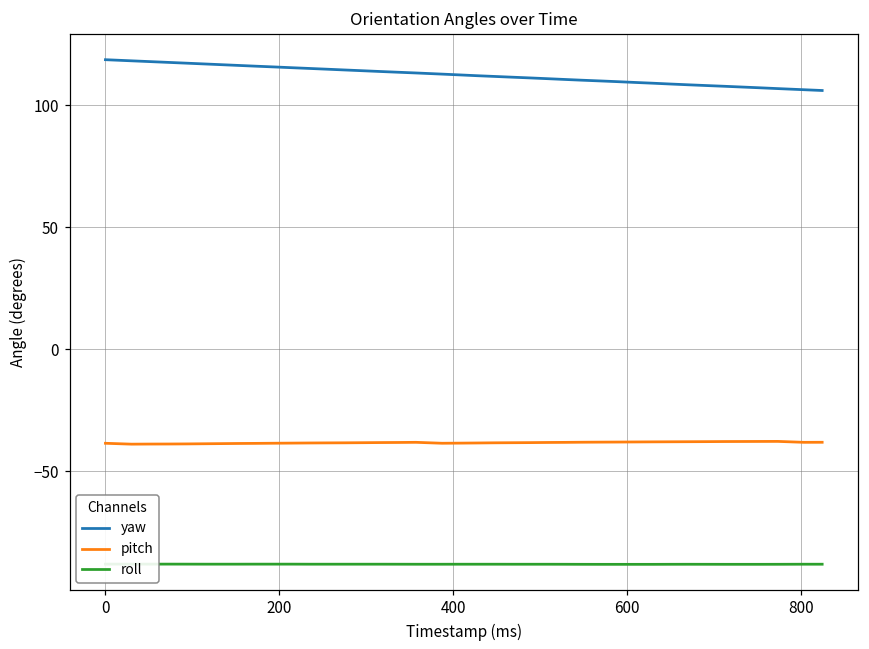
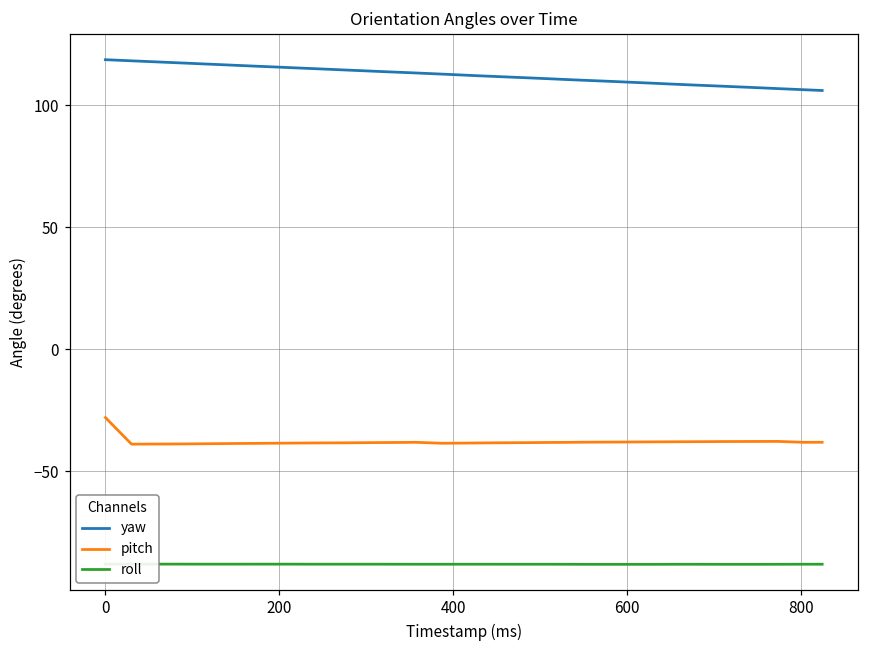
pitch, 0: -39 -> -28
